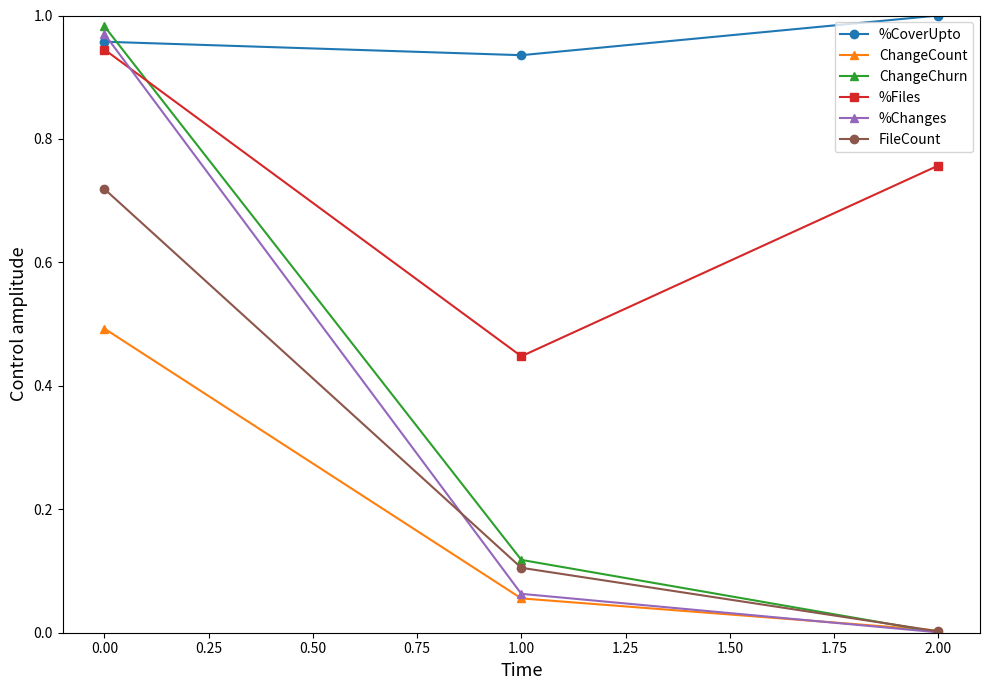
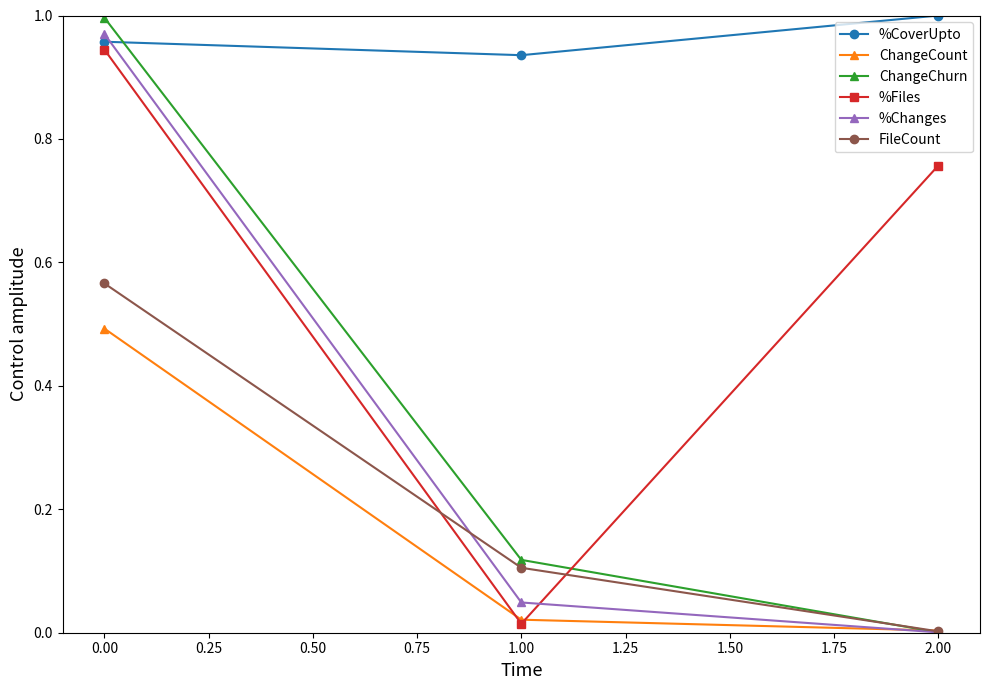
ChangeChurn, 0.00: 0.98 -> 1.00
FileCount, 0.00: 0.72 -> 0.57
ChangeCount, 1.00: 0.06 -> 0.02
%Files, 1.00: 0.45 -> 0.01
%Changes, 1.00: 0.06 -> 0.05
